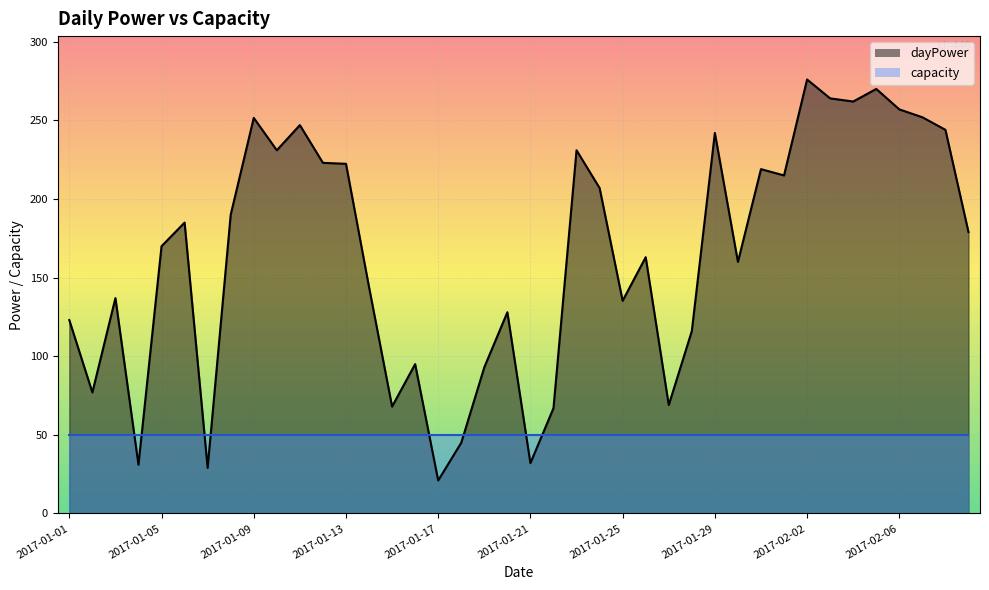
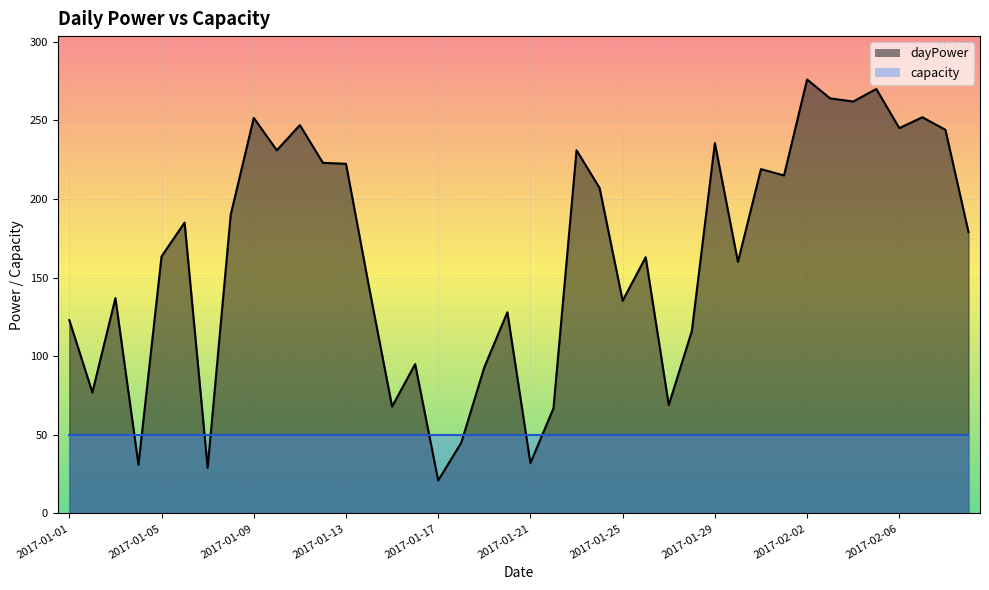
dayPower, 2017-01-05: 170 -> 164
dayPower, 2017-01-29: 242 -> 236
dayPower, 2017-02-06: 257 -> 245
